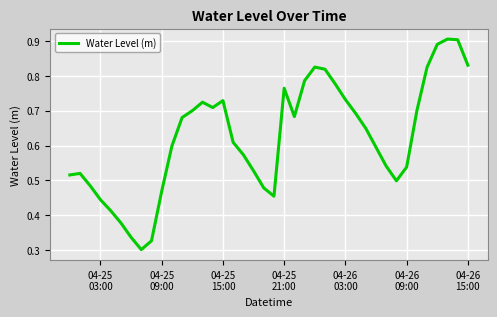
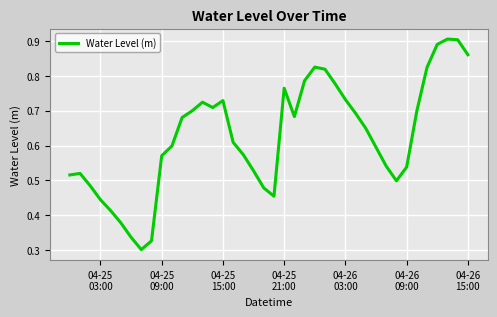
04-25 09:00: 0.47 -> 0.57
04-26 15:00: 0.83 -> 0.86
